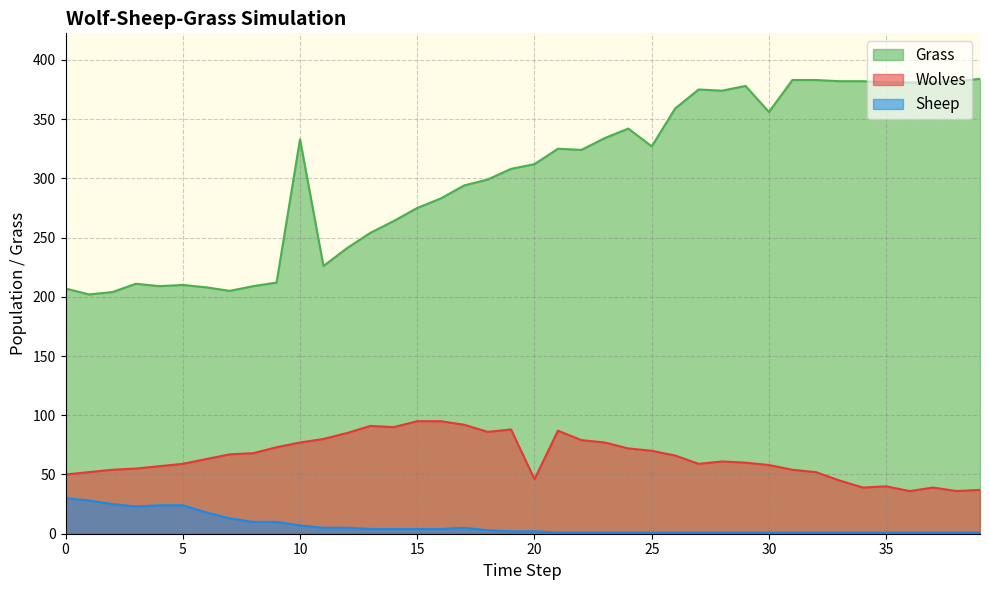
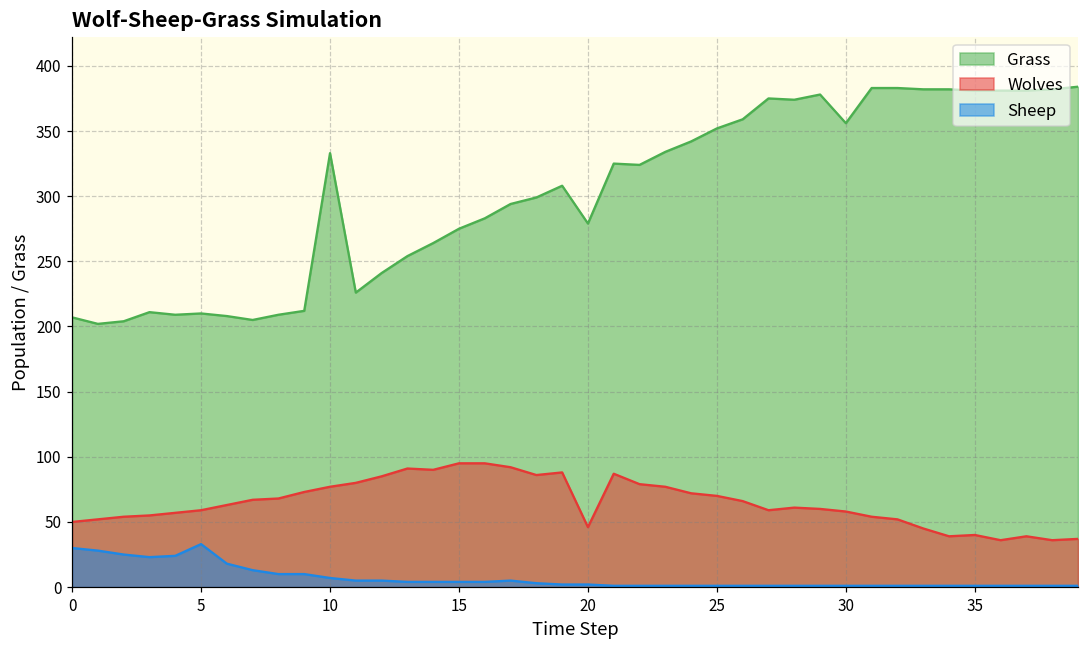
Sheep, 5: 24 -> 33
Grass, 20: 312 -> 279
Grass, 25: 327 -> 352
